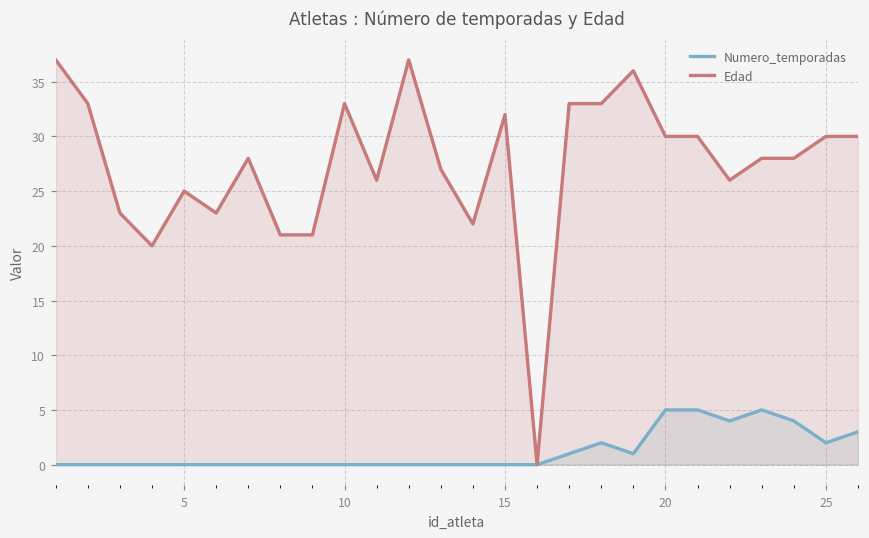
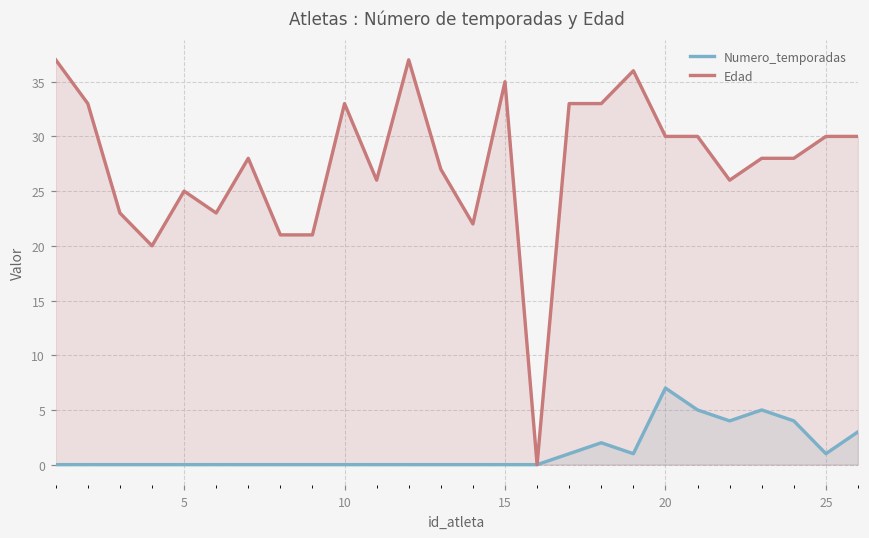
Edad, 15: 32 -> 35
Numero_temporadas, 20: 5 -> 7
Numero_temporadas, 25: 2 -> 1
